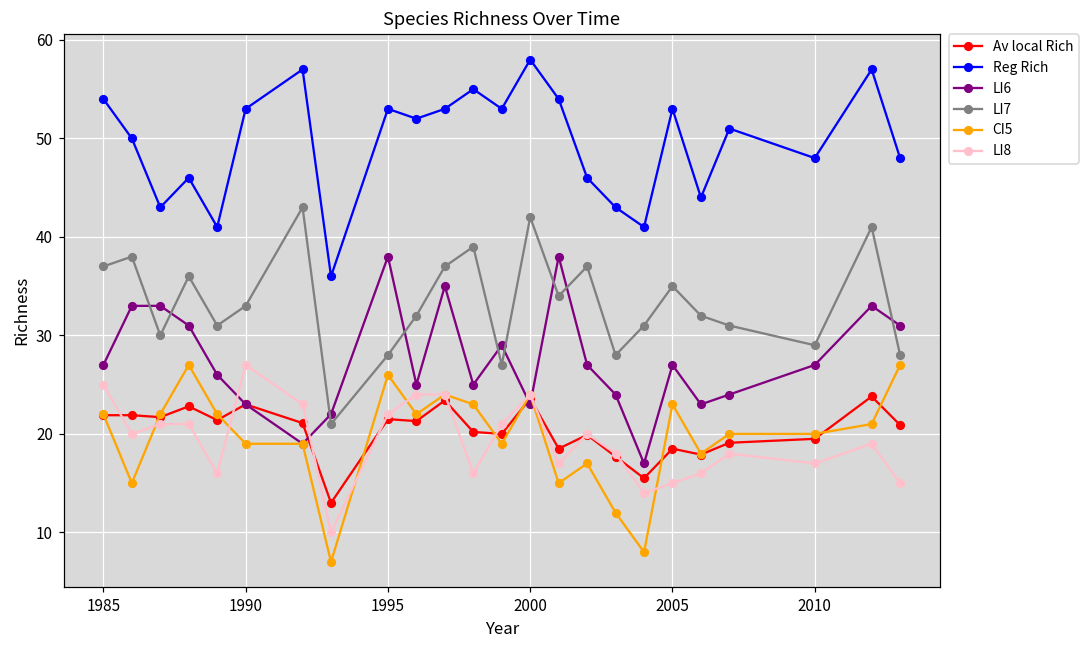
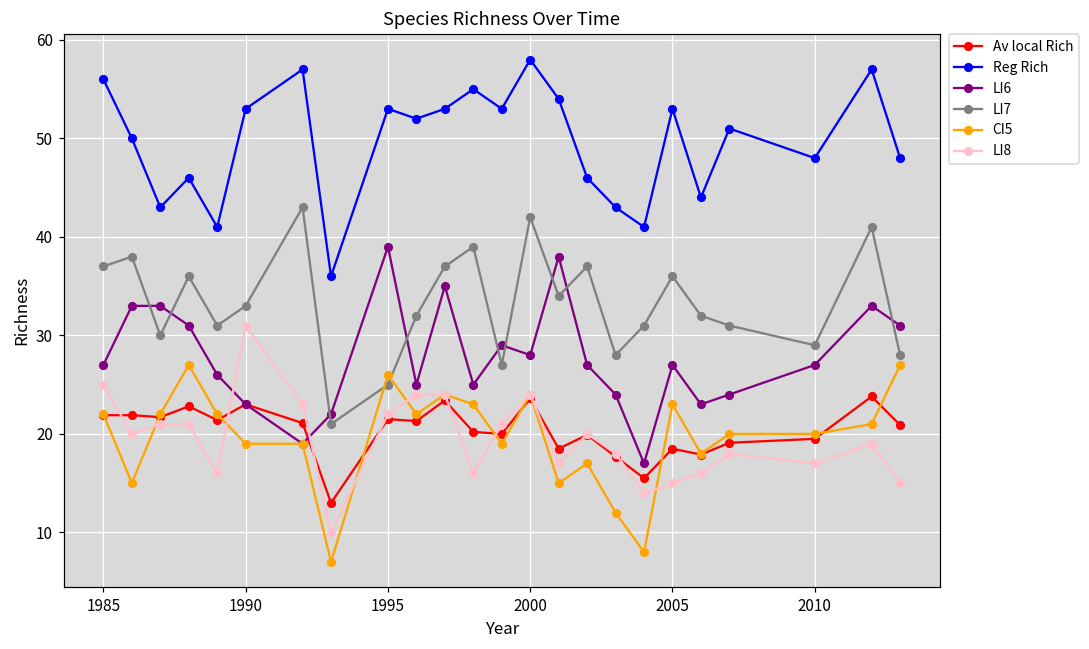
Reg Rich, 1985: 54 -> 56
LI8, 1990: 27 -> 31
LI6, 1995: 38 -> 39
LI7, 1995: 28 -> 25
LI6, 2000: 23 -> 28
LI7, 2005: 35 -> 36
